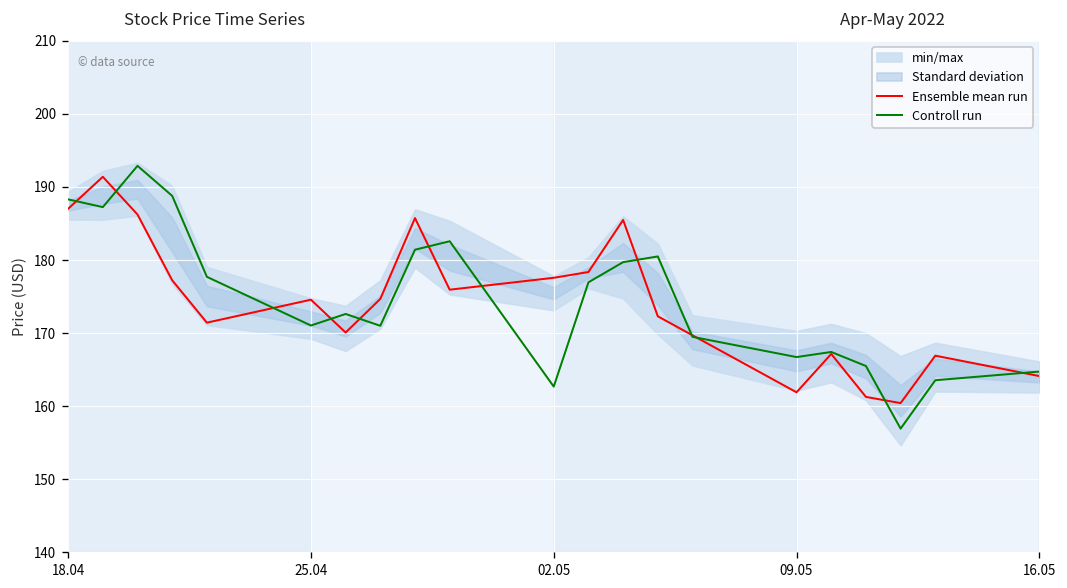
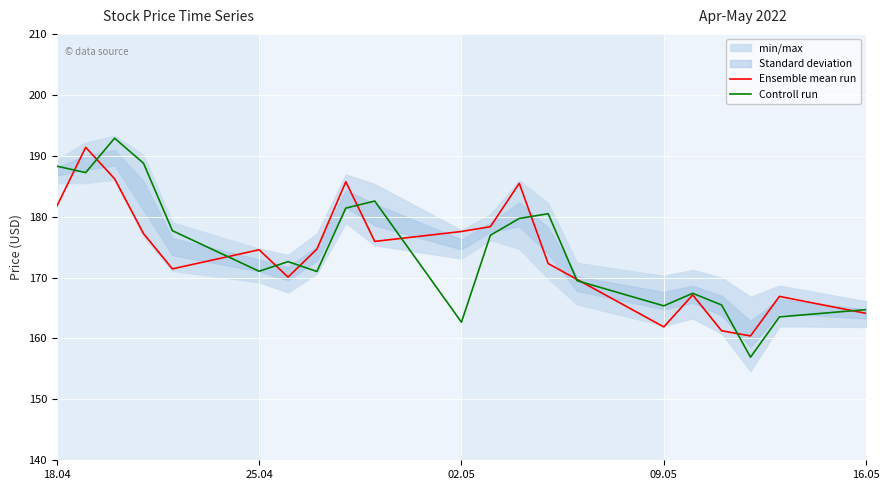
Ensemble mean run, 18.04: 187 -> 182
Controll run, 09.05: 167 -> 165
